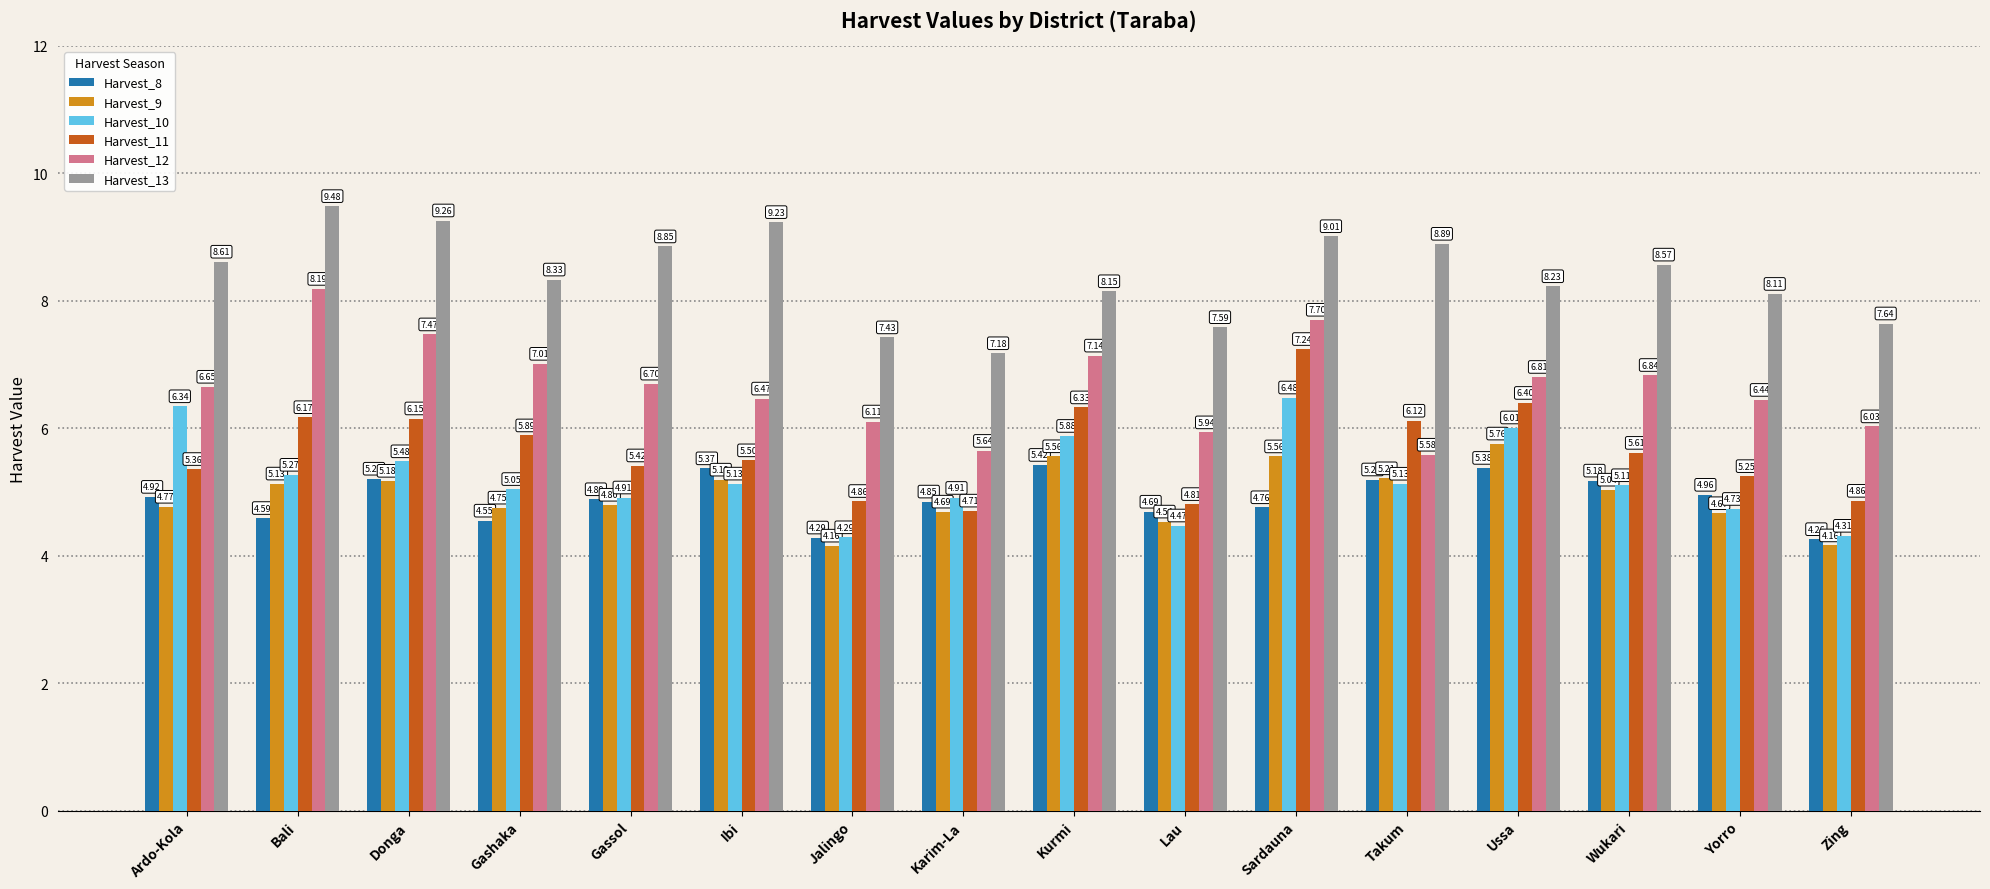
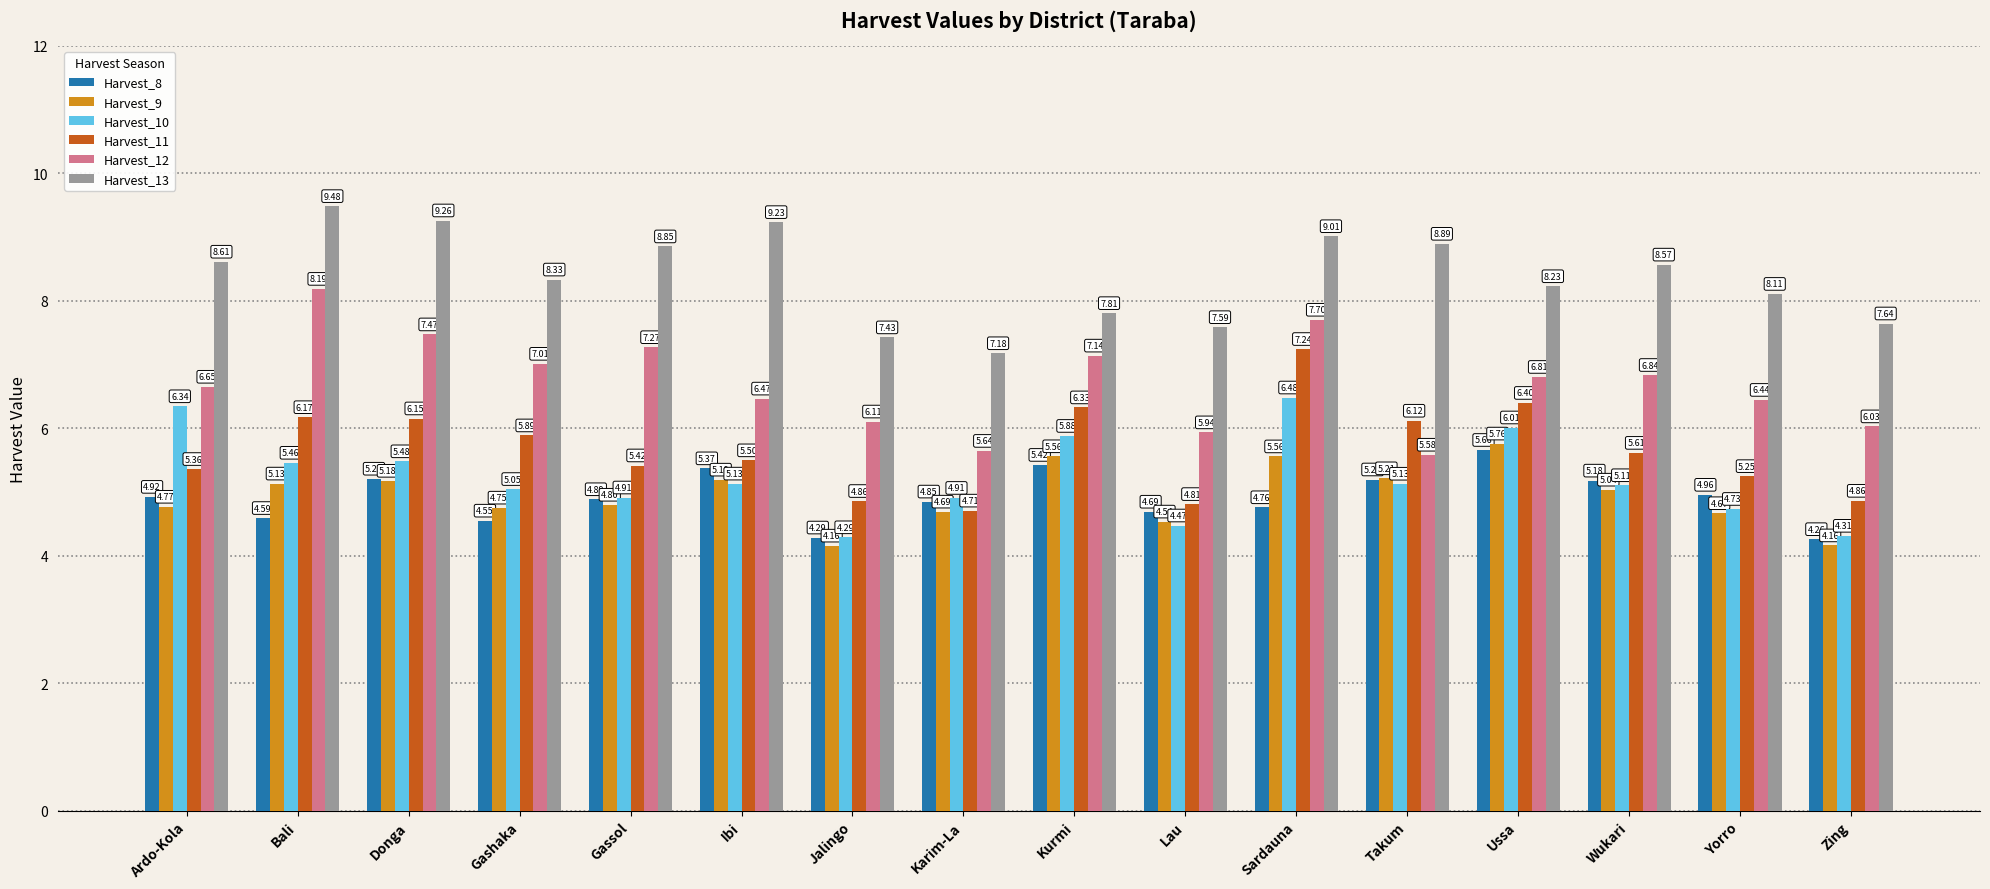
Harvest_10, Bali: 5.27 -> 5.46
Harvest_12, Gassol: 6.70 -> 7.27
Harvest_13, Kurmi: 8.15 -> 7.81
Harvest_8, Ussa: 5.38 -> 5.66
